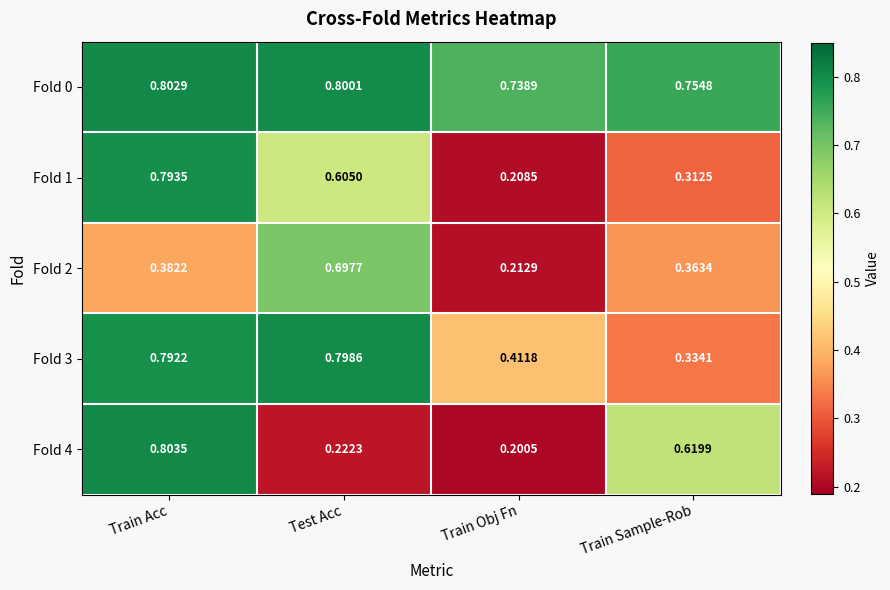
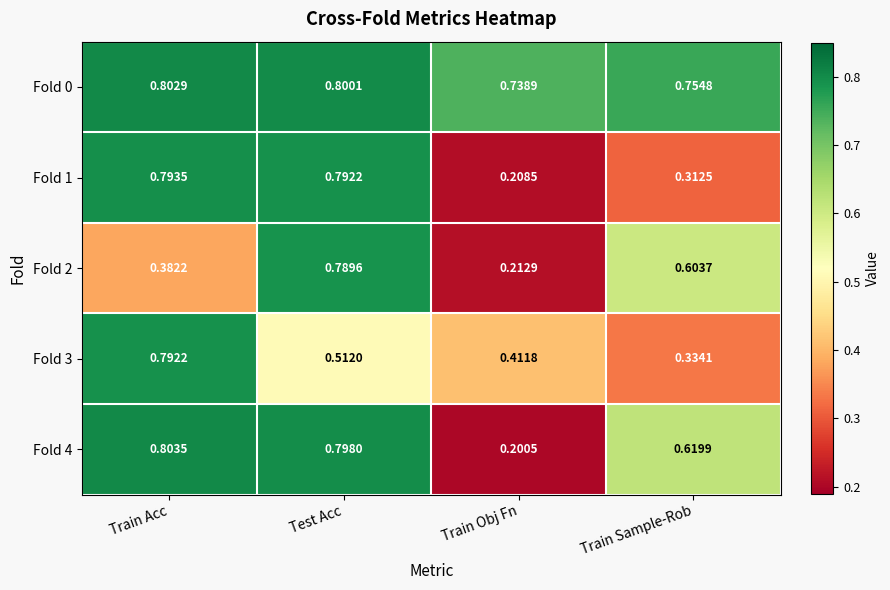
Fold 1, Test Acc: 0.6050 -> 0.7922
Fold 2, Test Acc: 0.6977 -> 0.7896
Fold 2, Train Sample-Rob: 0.3634 -> 0.6037
Fold 3, Test Acc: 0.7986 -> 0.5120
Fold 4, Test Acc: 0.2223 -> 0.7980
